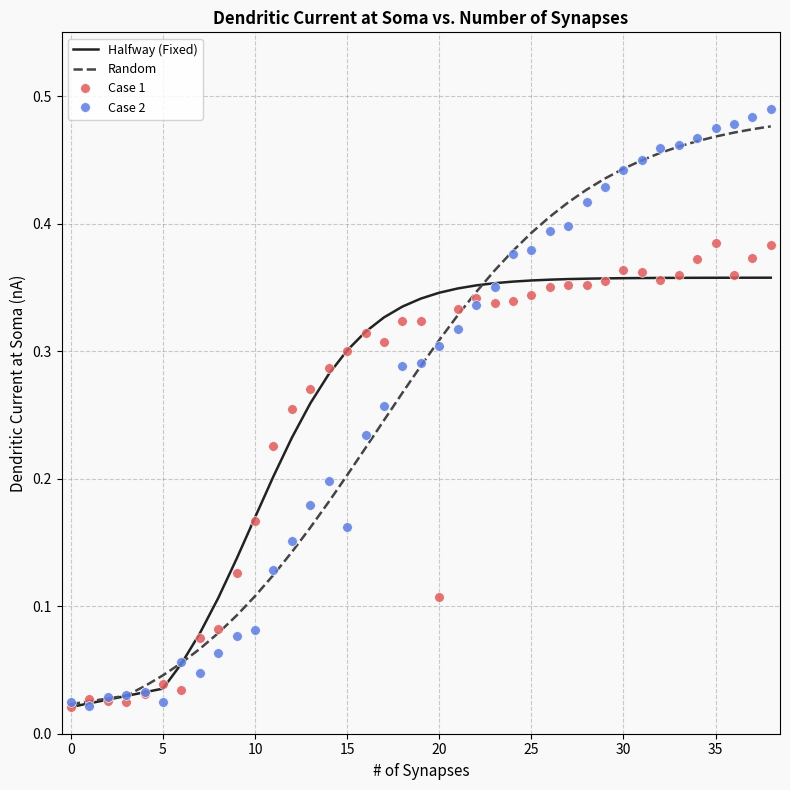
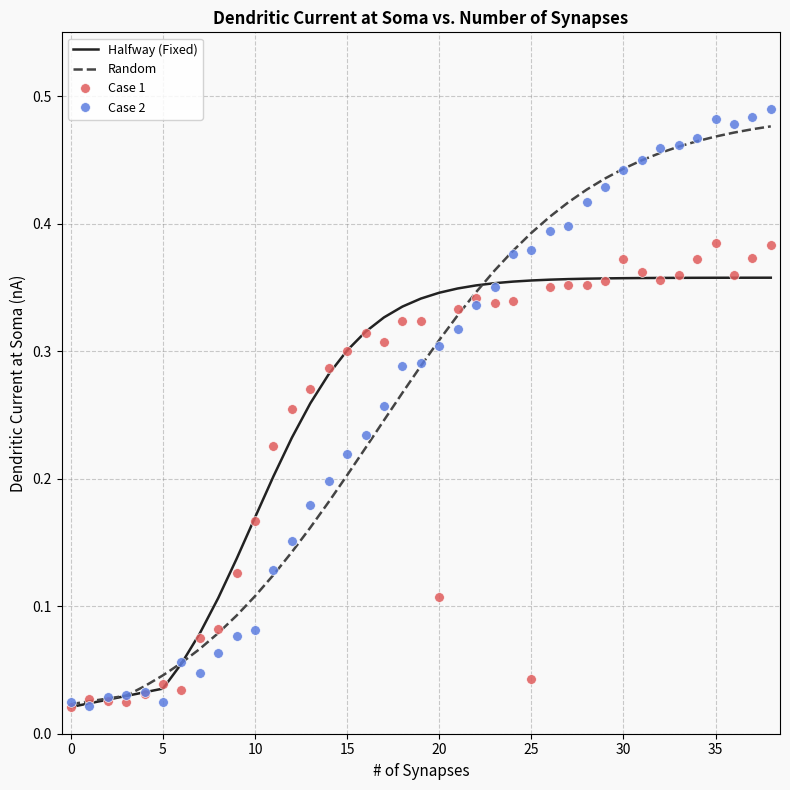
Case 2, 15: 0.162 -> 0.219
Case 1, 25: 0.344 -> 0.043
Case 1, 30: 0.364 -> 0.372
Case 2, 35: 0.475 -> 0.482
